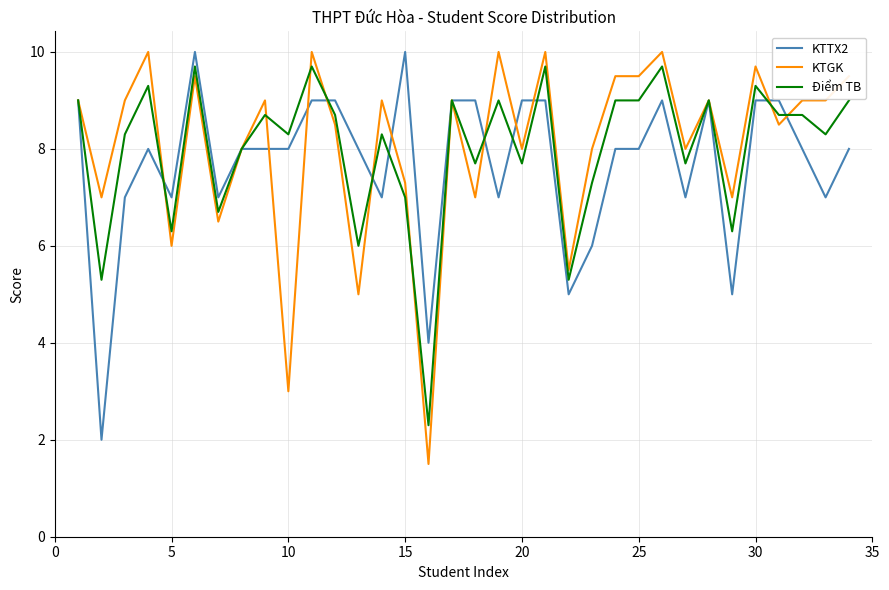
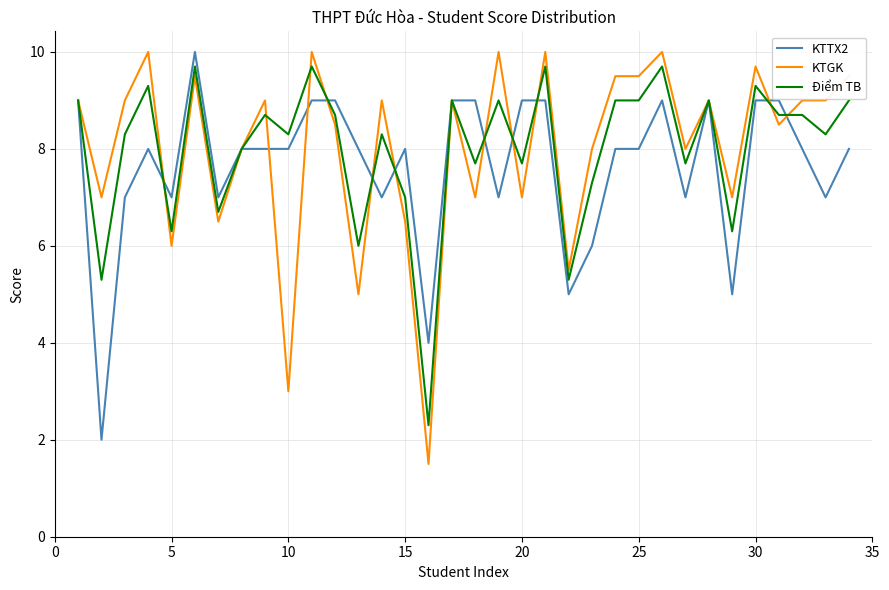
KTTX2, 15: 10 -> 8
KTGK, 15: 7.3 -> 6.5
KTGK, 20: 8 -> 7
